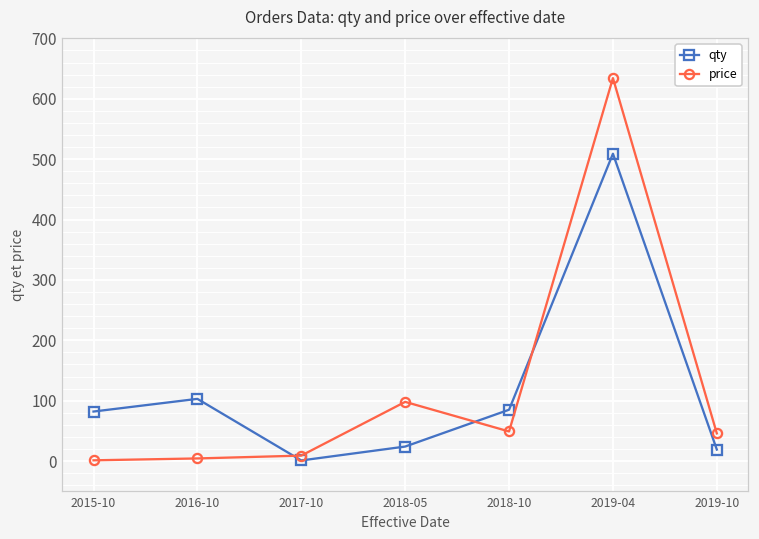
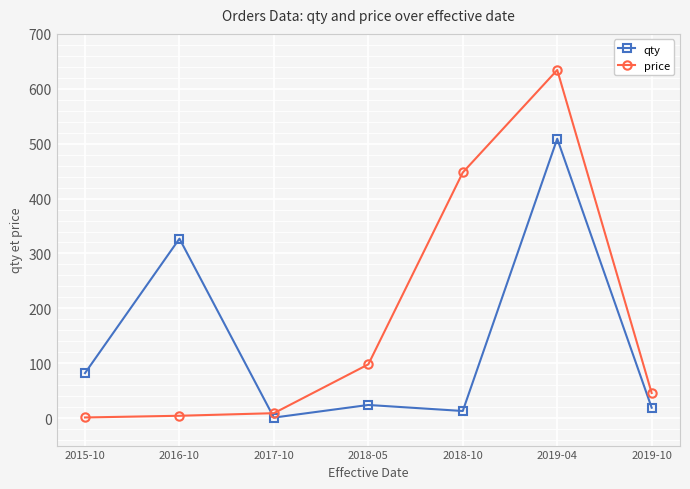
qty, 2016-10: 100 -> 330
qty, 2018-10: 90 -> 10
price, 2018-10: 50 -> 450
